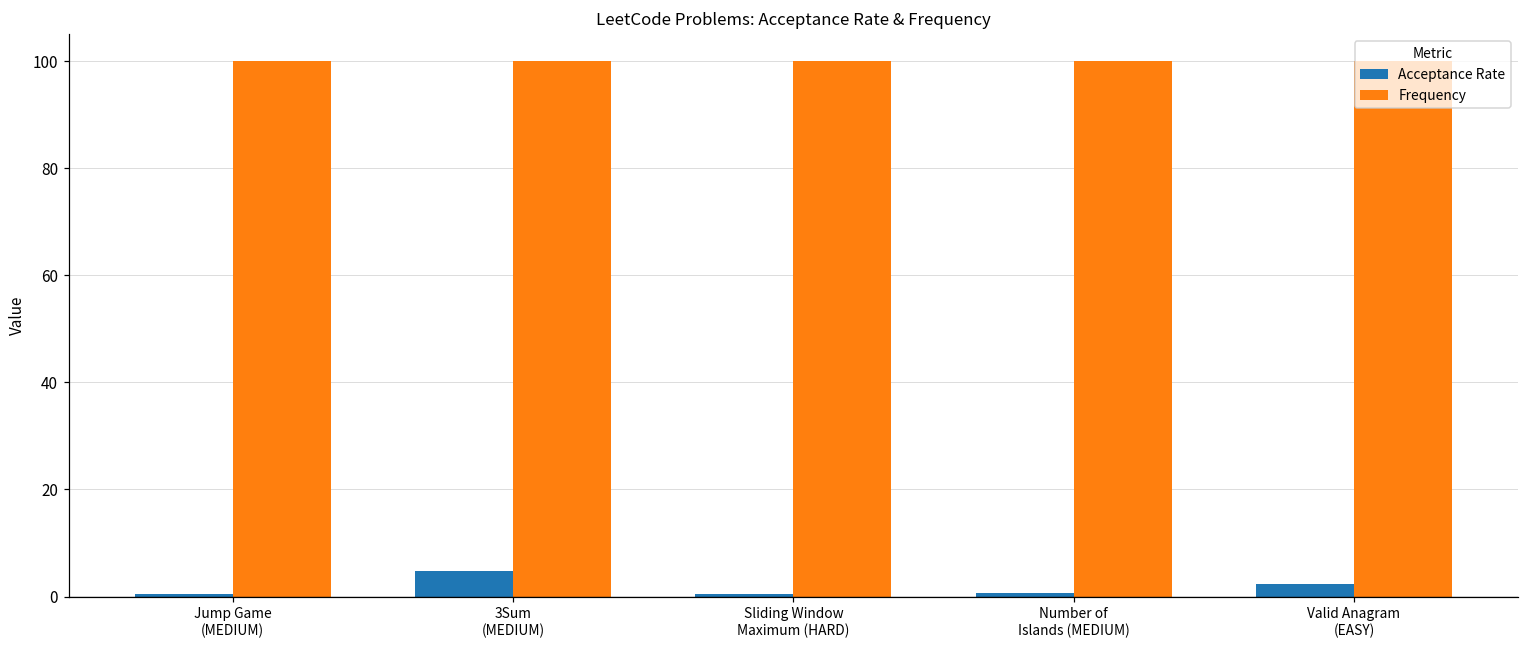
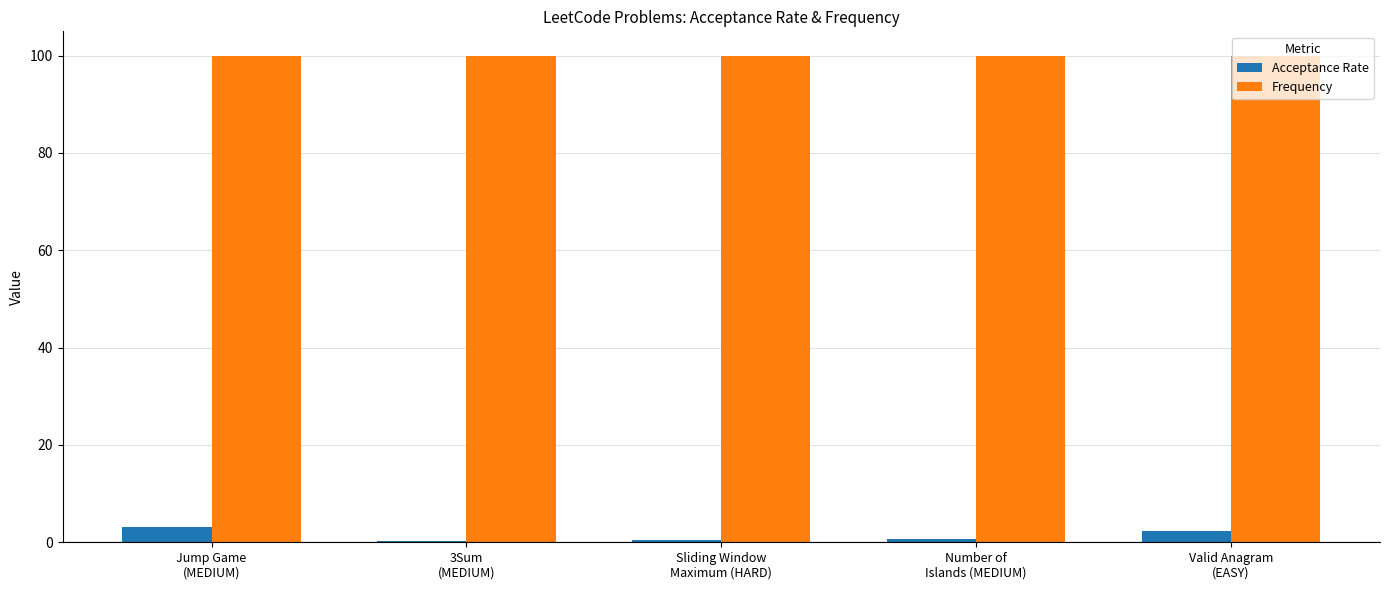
Acceptance Rate, Jump Game (MEDIUM): 0 -> 3
Acceptance Rate, 3Sum (MEDIUM): 5 -> 0
